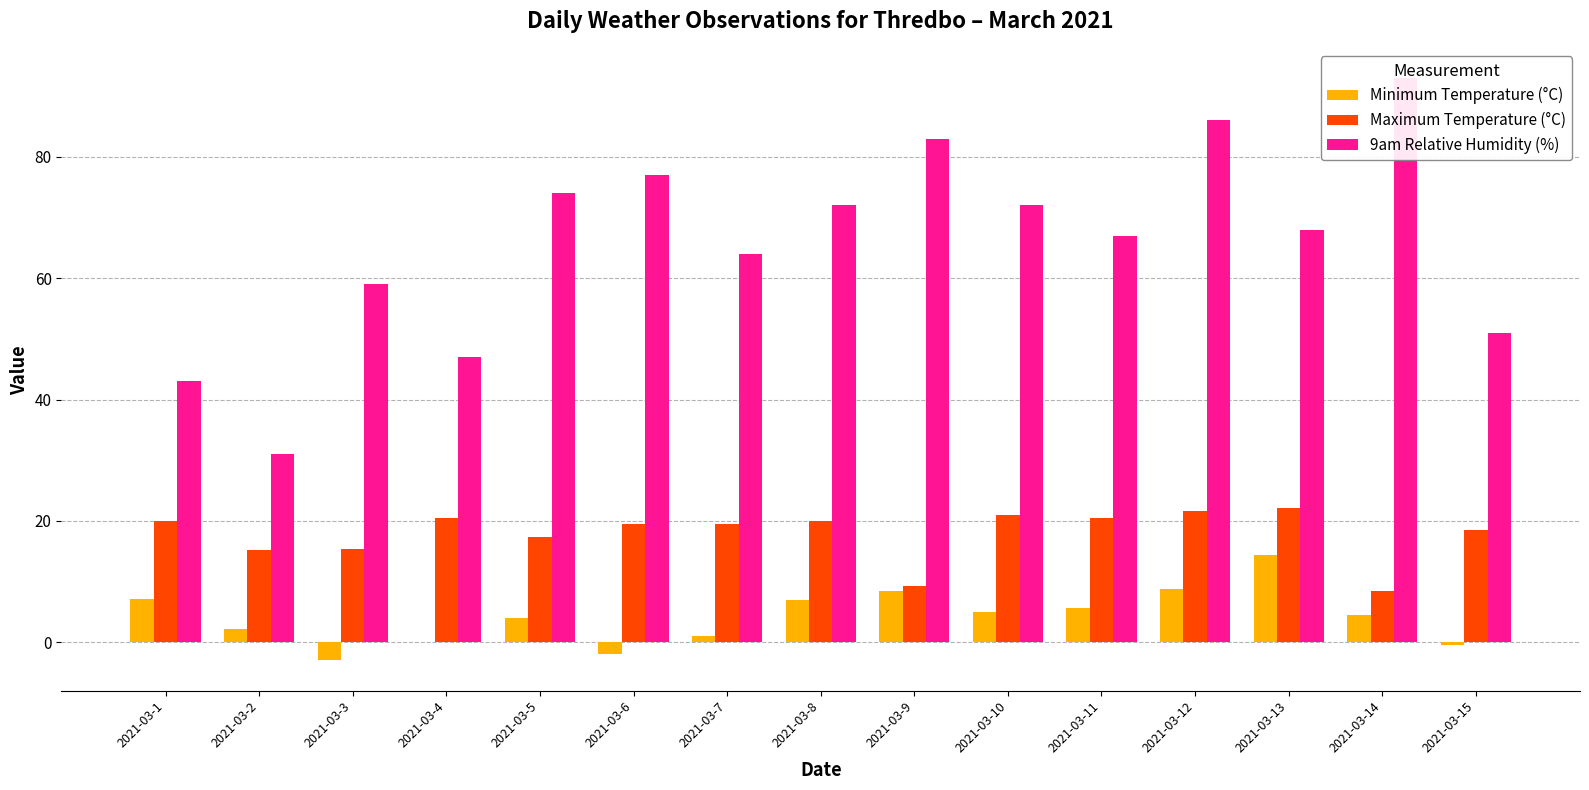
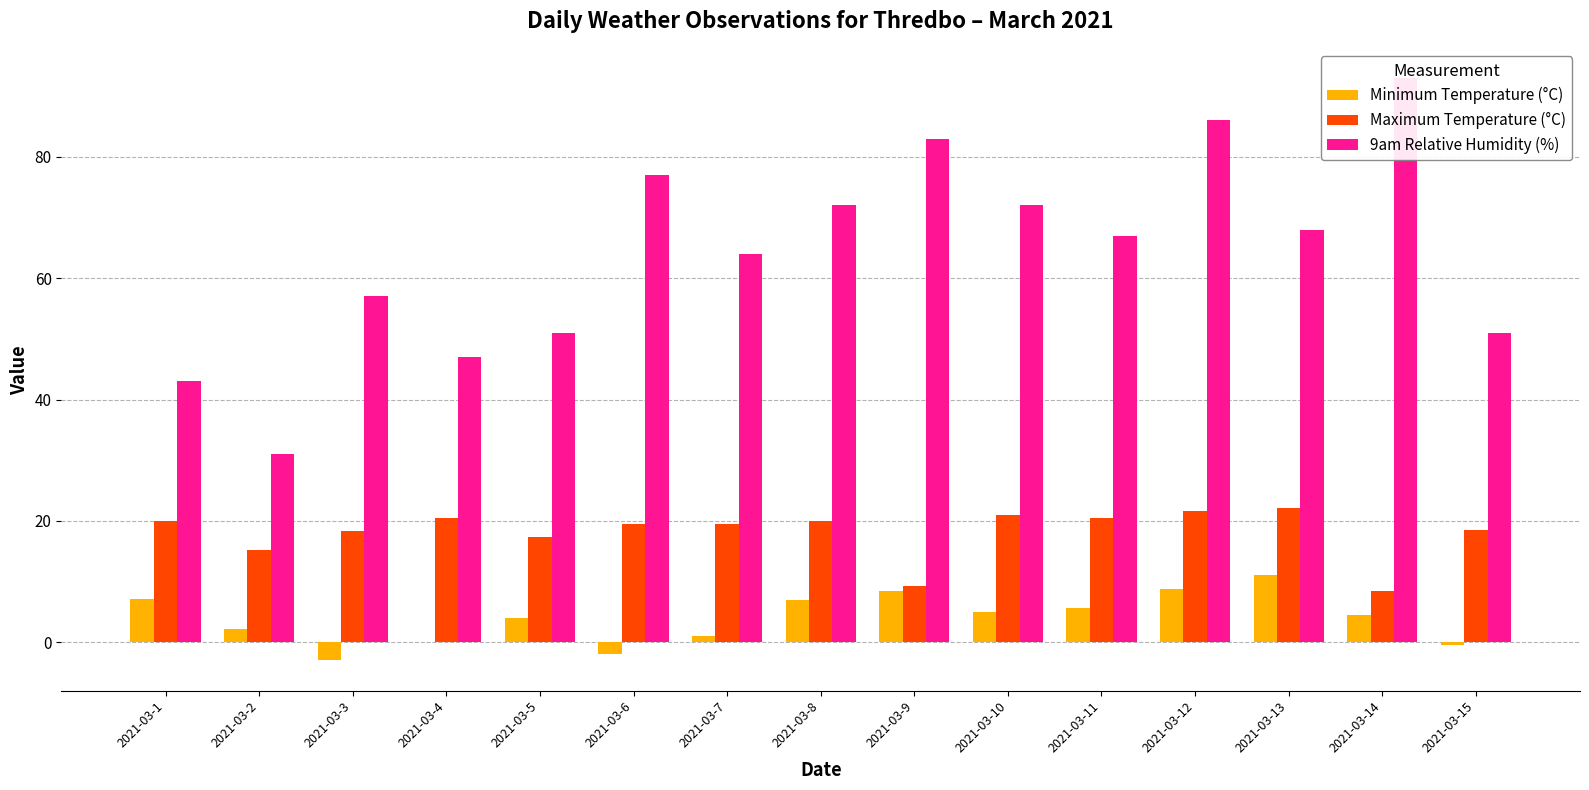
Maximum Temperature (°C), 2021-03-3: 15 -> 18
9am Relative Humidity (%), 2021-03-3: 59 -> 57
9am Relative Humidity (%), 2021-03-5: 74 -> 51
Minimum Temperature (°C), 2021-03-13: 14 -> 11
